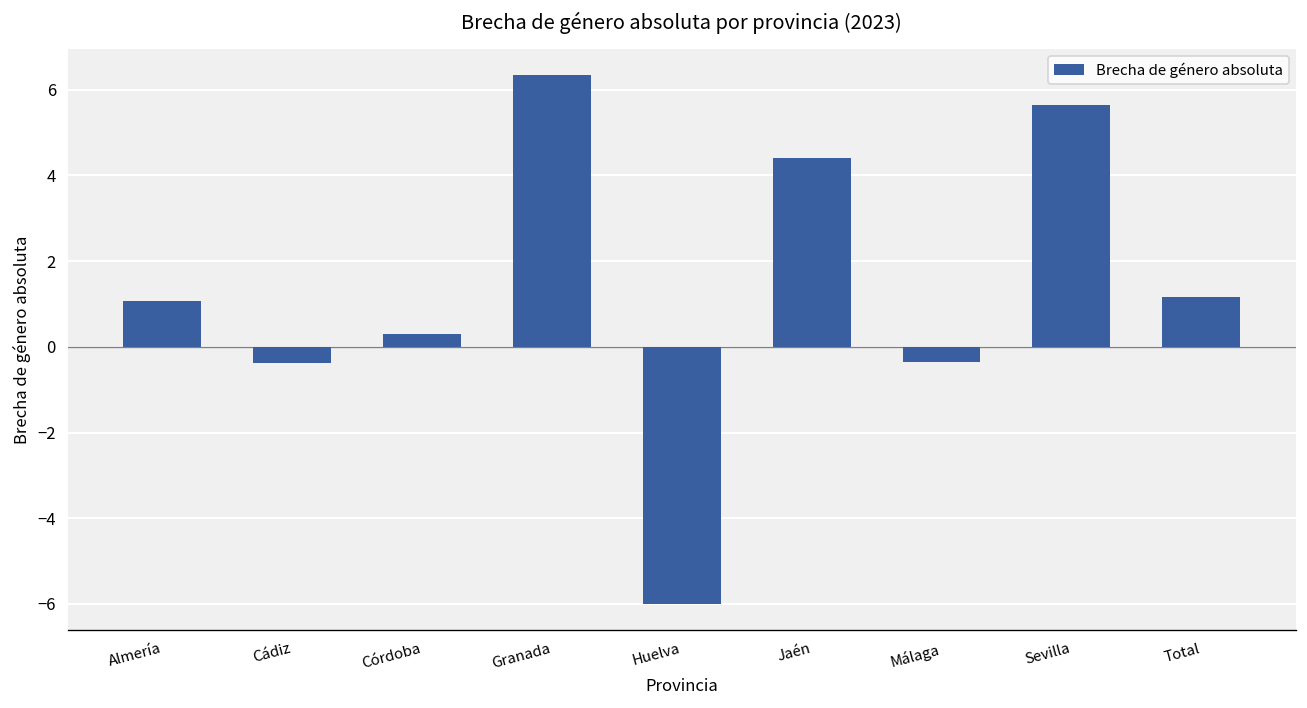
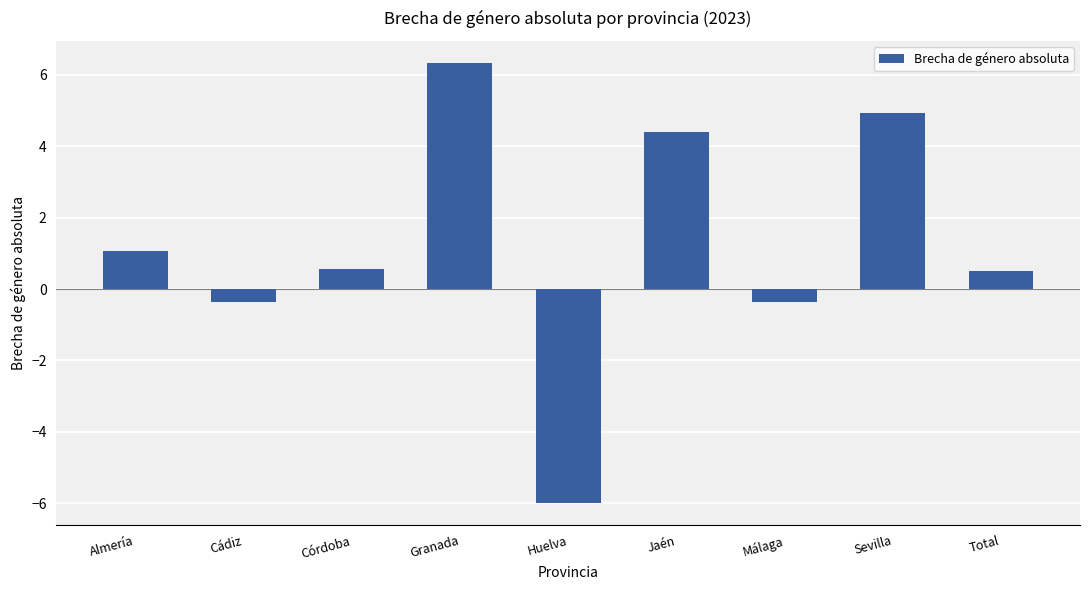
Córdoba: 0.3 -> 0.6
Sevilla: 5.6 -> 4.9
Total: 1.2 -> 0.5
